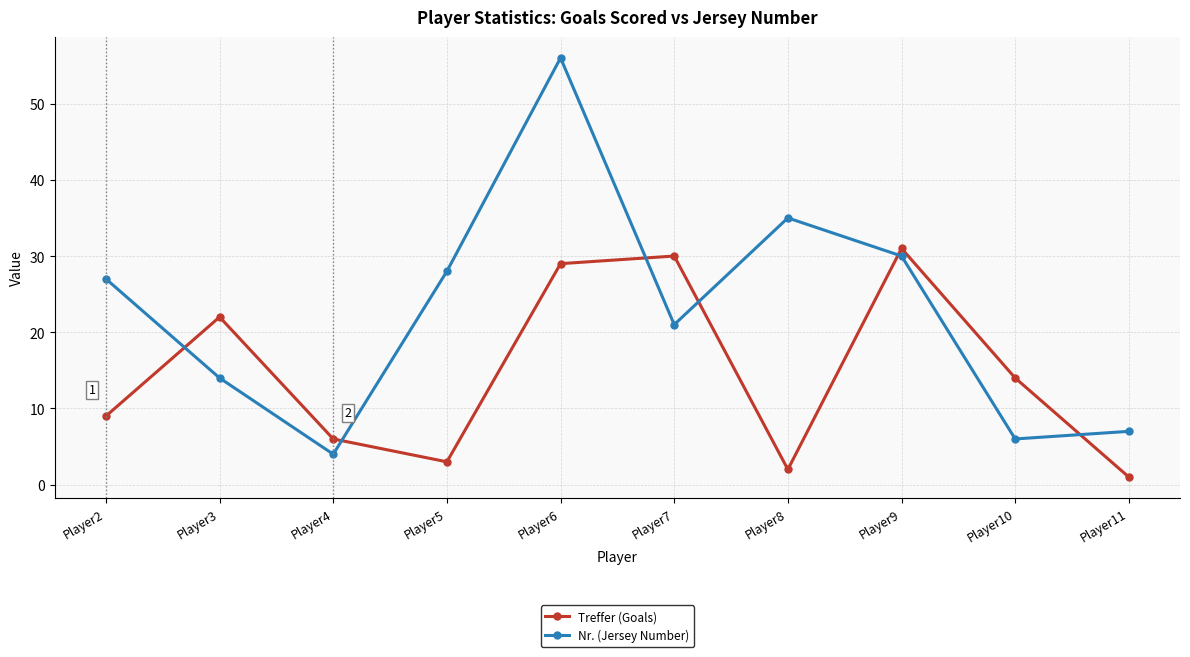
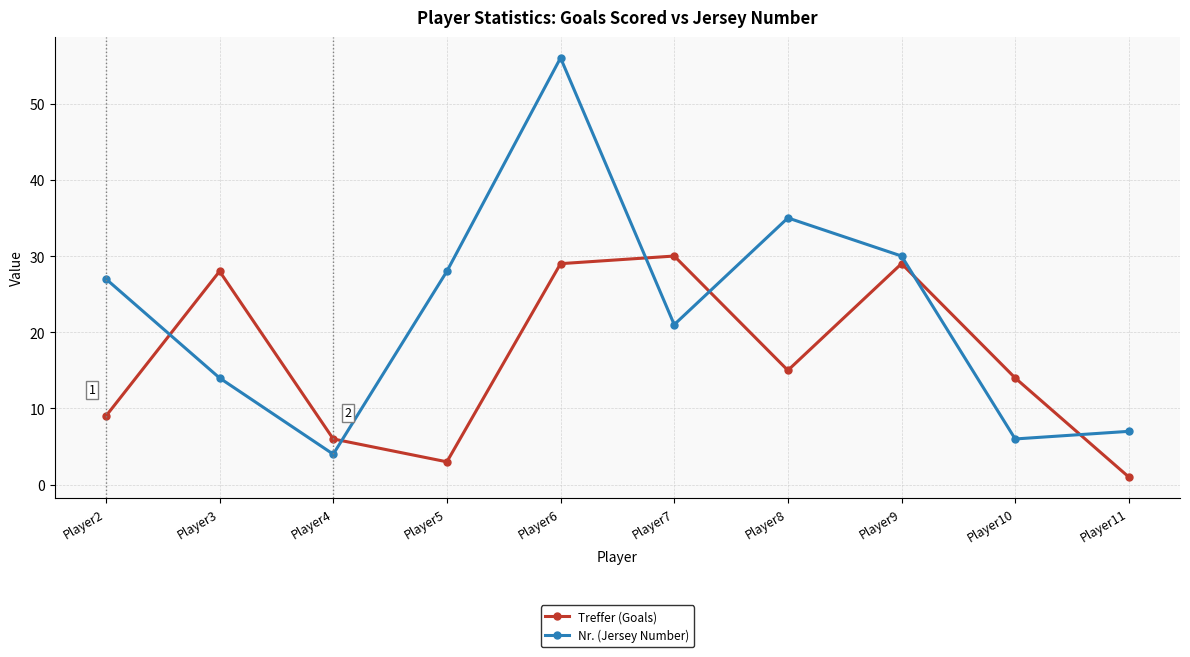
Treffer (Goals), Player3: 22 -> 28
Treffer (Goals), Player8: 2 -> 15
Treffer (Goals), Player9: 31 -> 29
